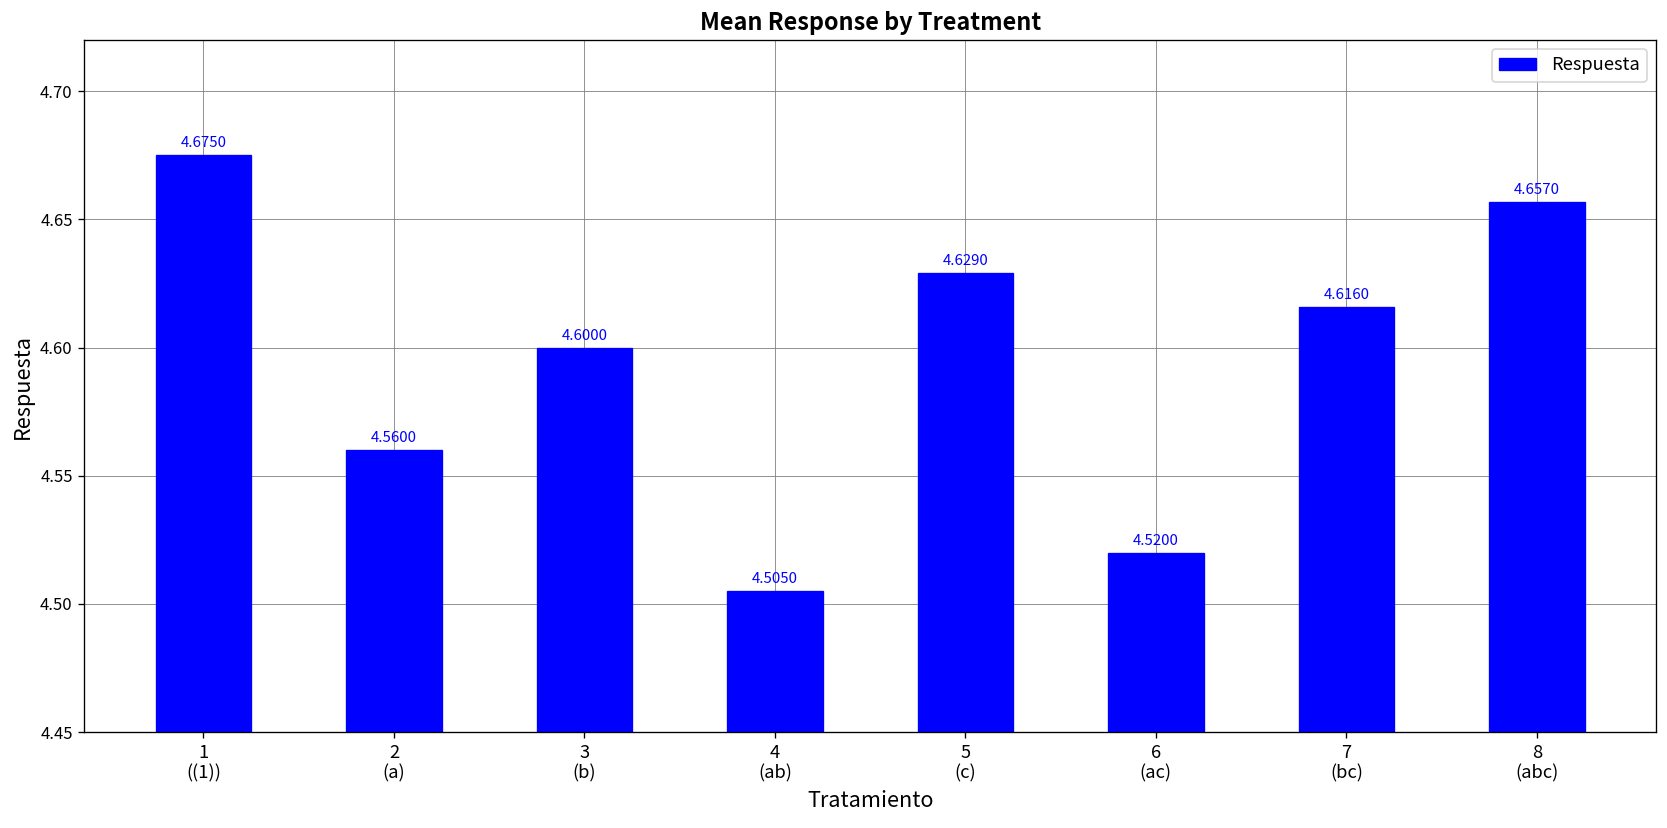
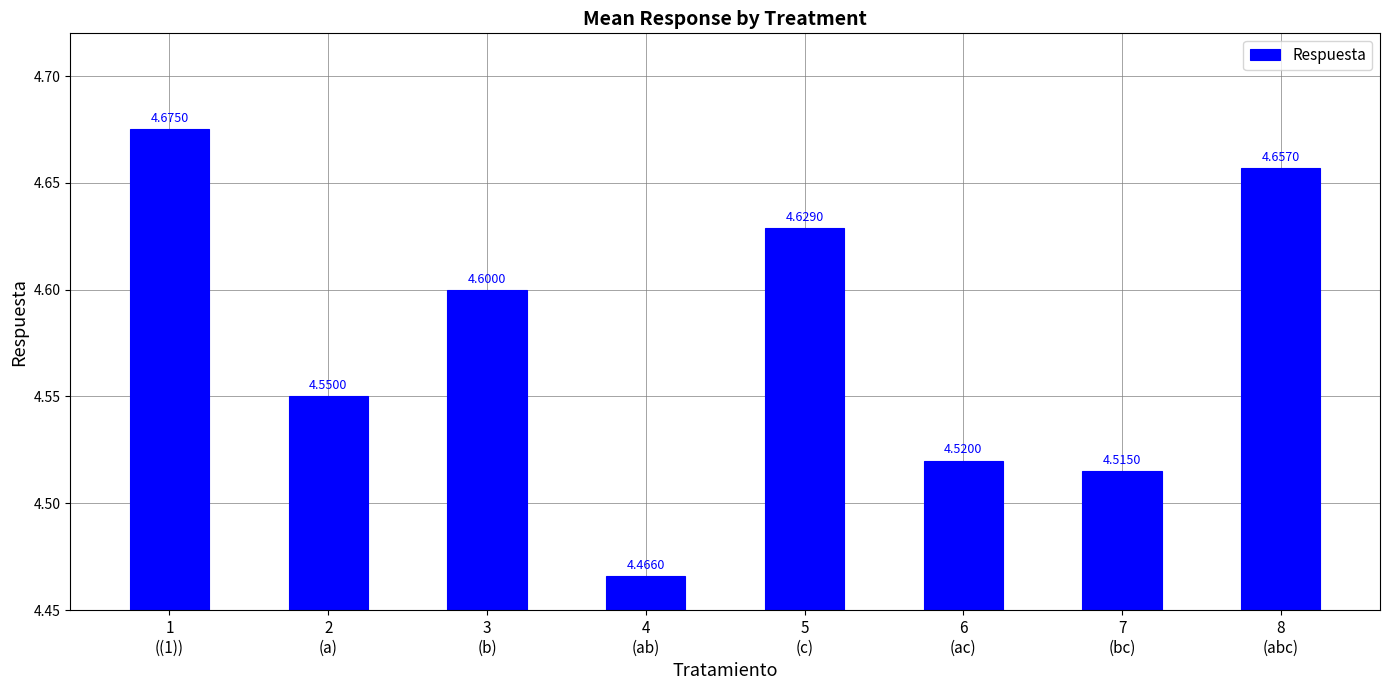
2 (a): 4.5600 -> 4.5500
4 (ab): 4.5050 -> 4.4660
7 (bc): 4.6160 -> 4.5150
